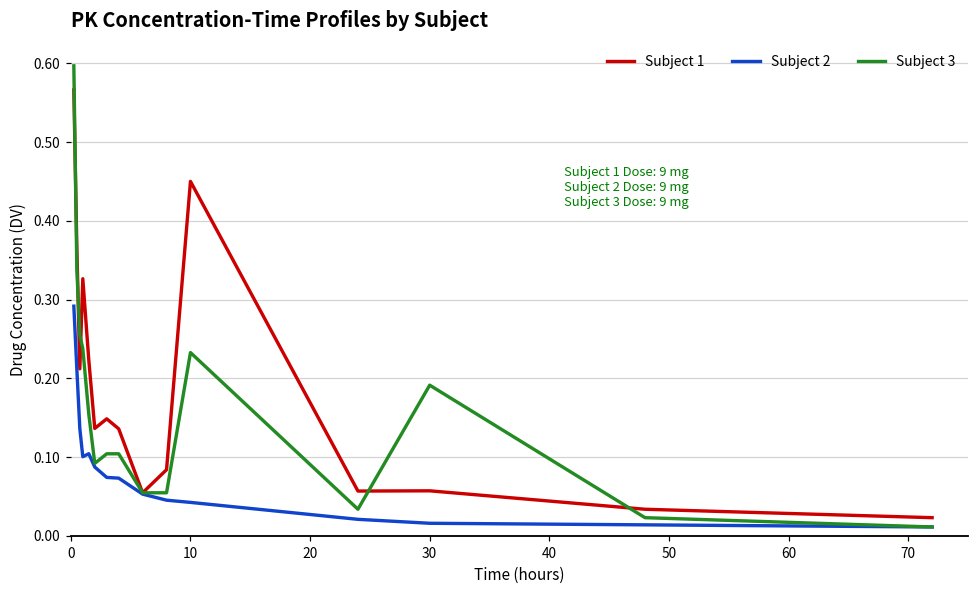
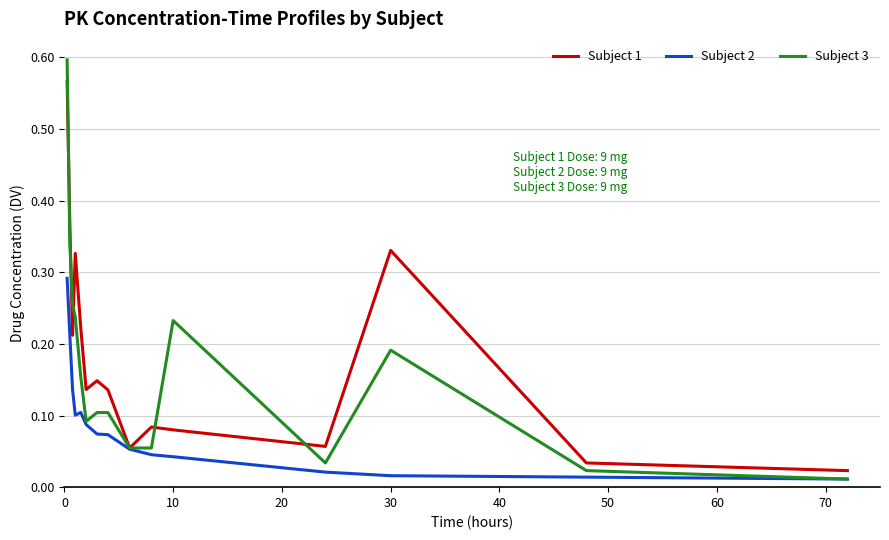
Subject 1, 10: 0.45 -> 0.08
Subject 1, 30: 0.06 -> 0.33
